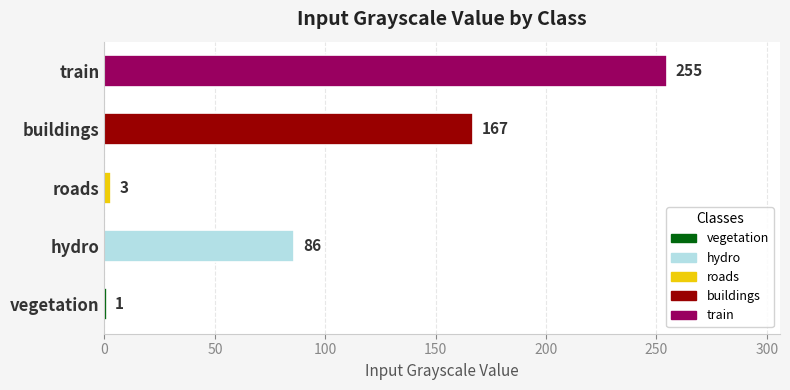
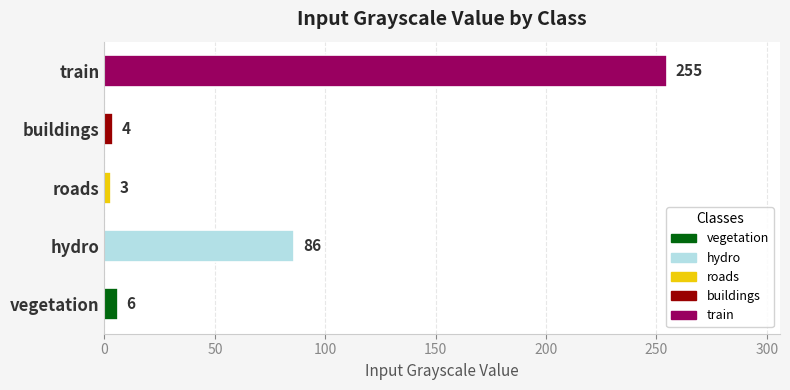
buildings: 167 -> 4
vegetation: 1 -> 6
